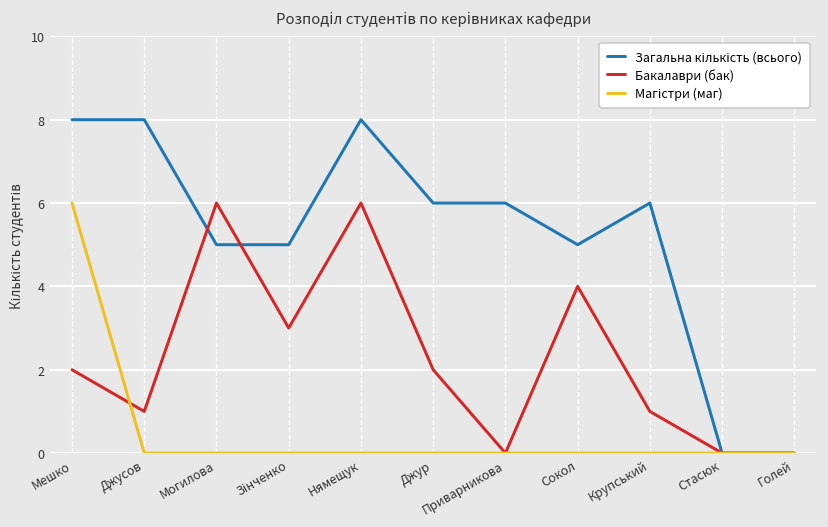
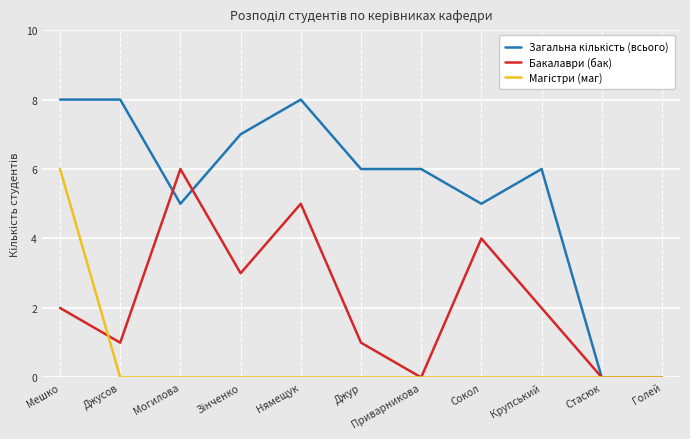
Загальна кількість (всього), Зінченко: 5 -> 7
Бакалаври (бак), Нямещук: 6 -> 5
Бакалаври (бак), Джур: 2 -> 1
Бакалаври (бак), Крупський: 1 -> 2
